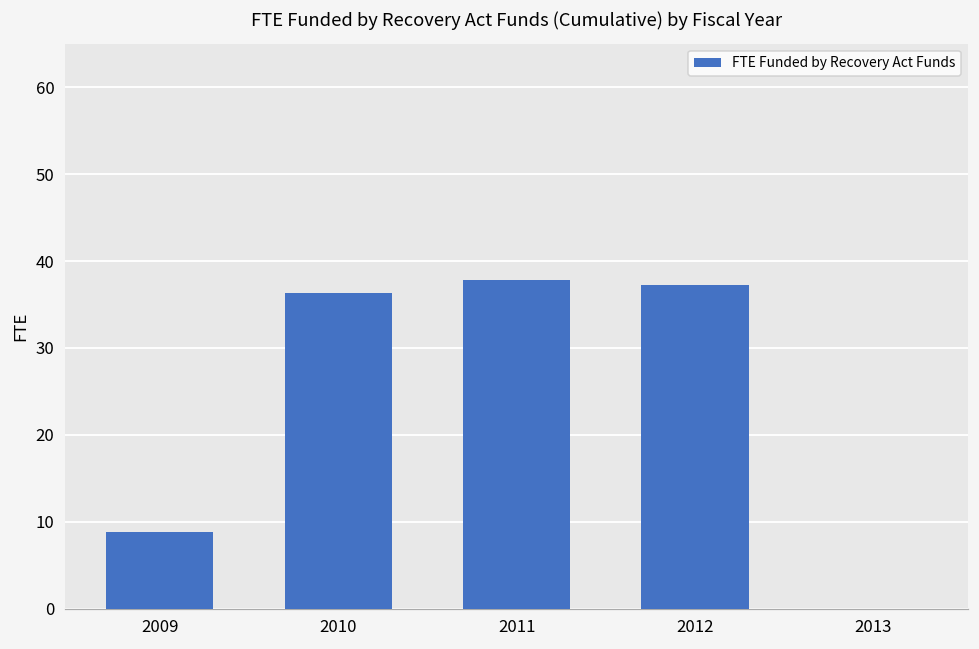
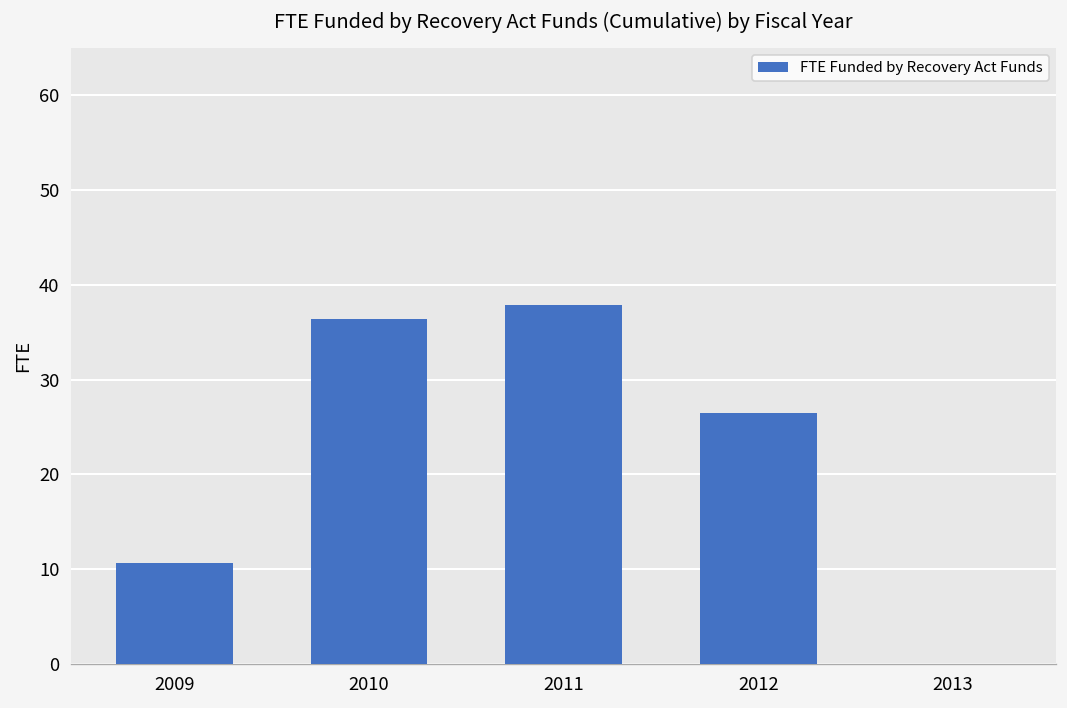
2009: 9 -> 11
2012: 37 -> 26
